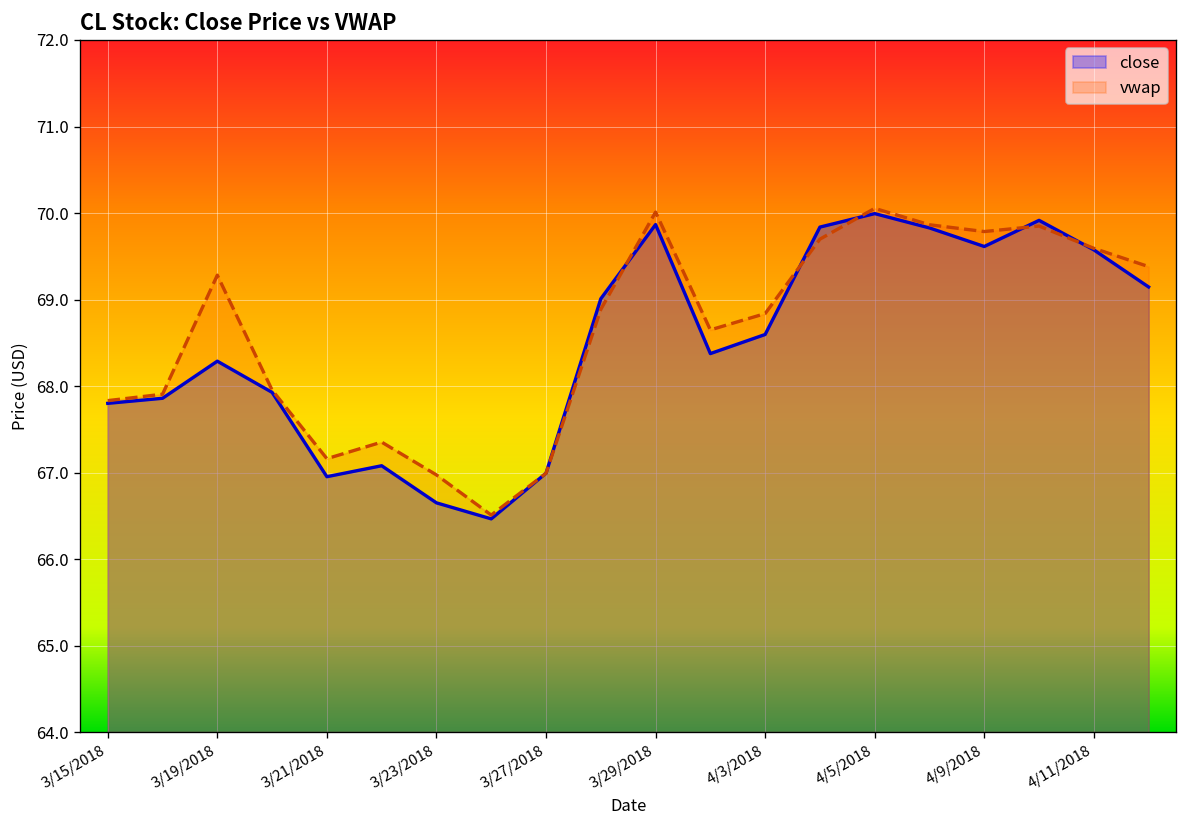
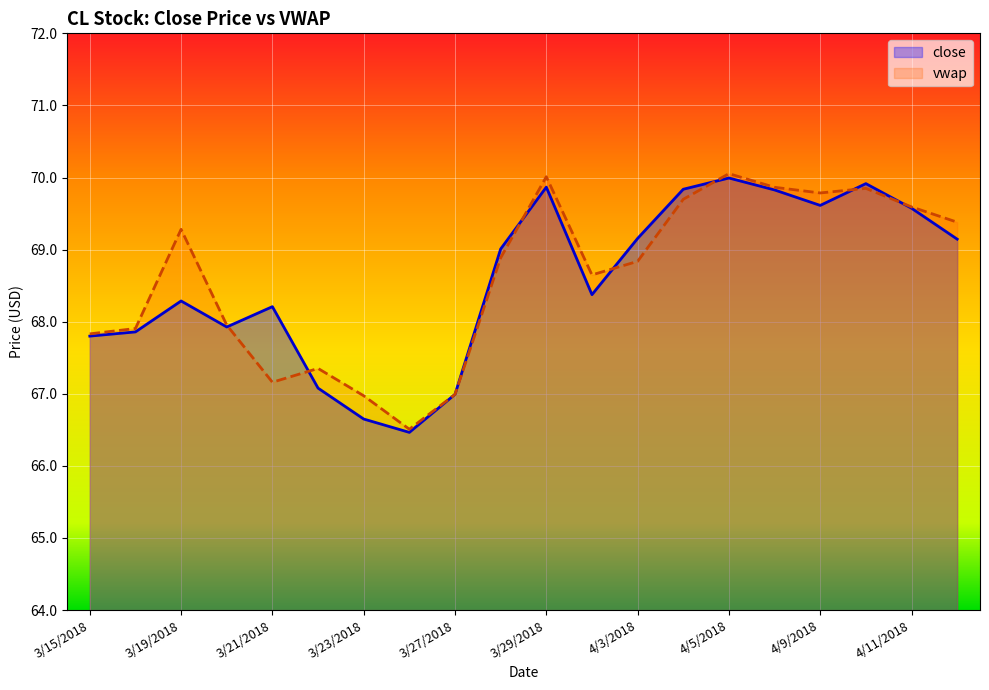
close, 3/21/2018: 67.0 -> 68.2
close, 4/3/2018: 68.6 -> 69.2
